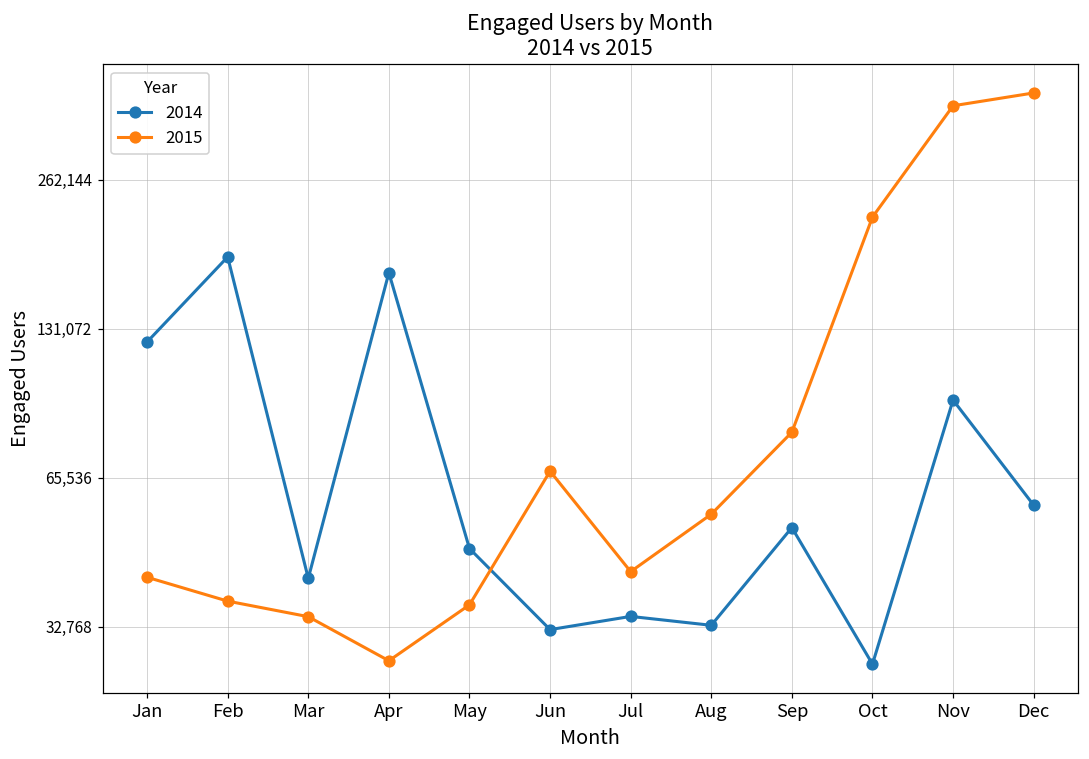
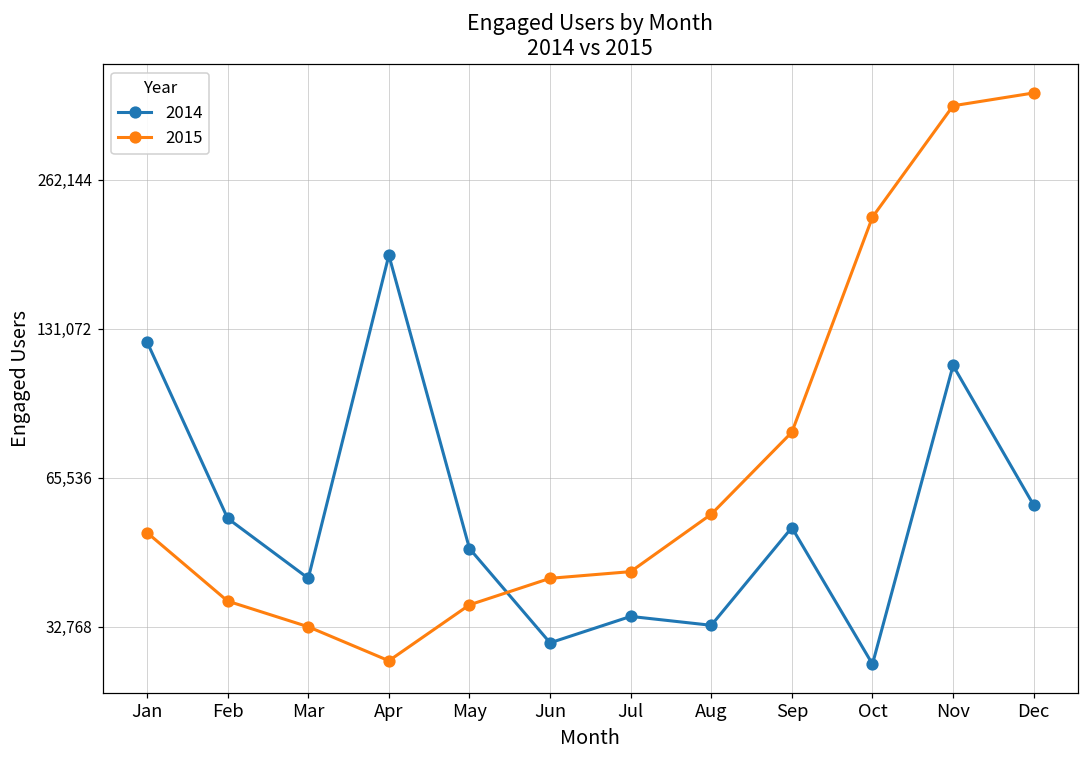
2015, Jan: 41,000 -> 51,000
2014, Feb: 183,000 -> 54,000
2015, Mar: 34,000 -> 33,000
2014, Apr: 170,000 -> 184,000
2014, Jun: 32,000 -> 30,000
2015, Jun: 68,000 -> 41,000
2014, Nov: 94,000 -> 110,000
